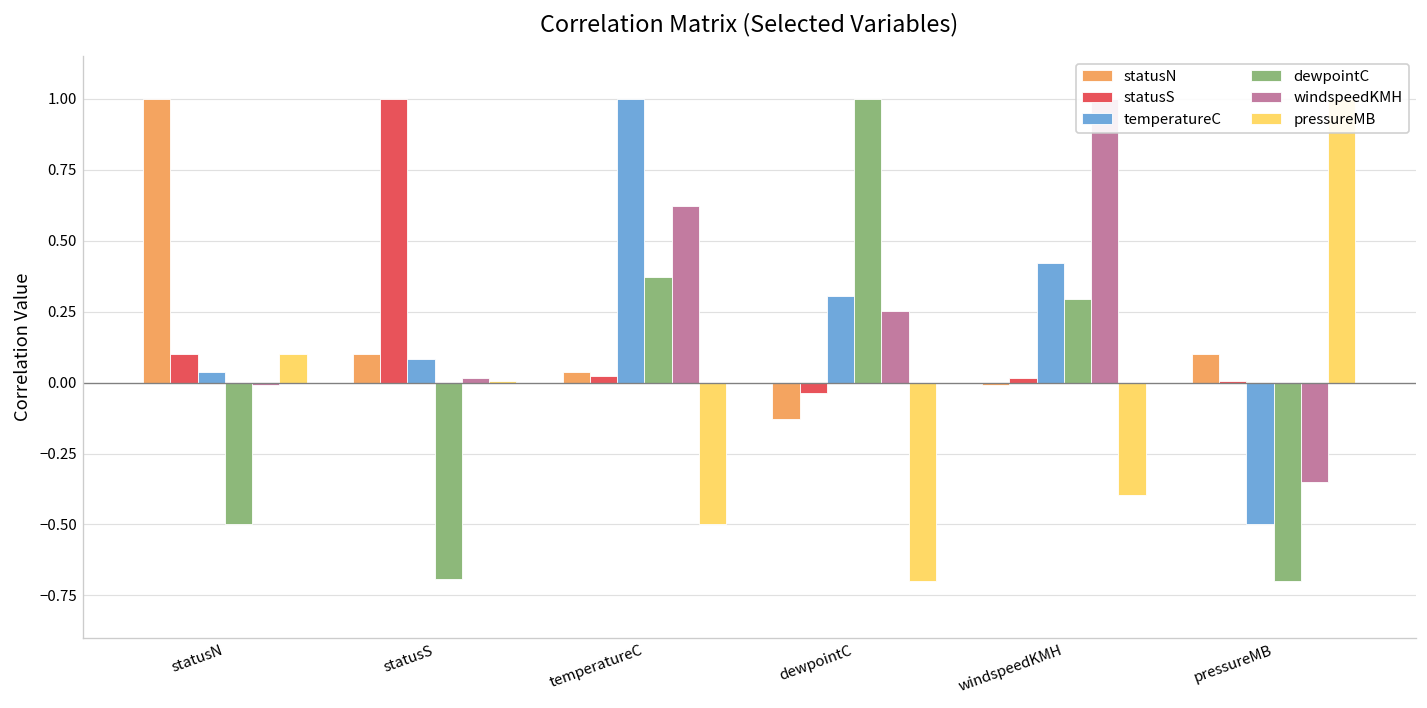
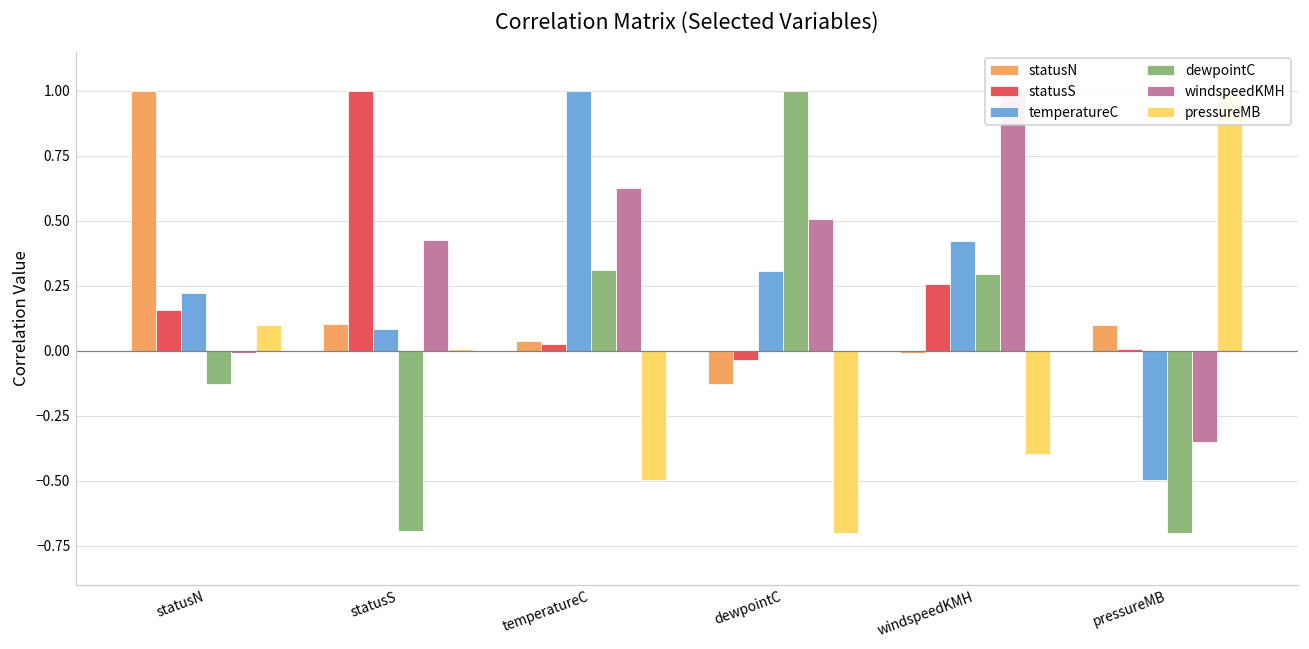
statusS, statusN: 0.10 -> 0.16
temperatureC, statusN: 0.04 -> 0.22
dewpointC, statusN: -0.50 -> -0.13
windspeedKMH, statusS: 0.02 -> 0.43
dewpointC, temperatureC: 0.37 -> 0.31
windspeedKMH, dewpointC: 0.25 -> 0.51
statusS, windspeedKMH: 0.02 -> 0.26
